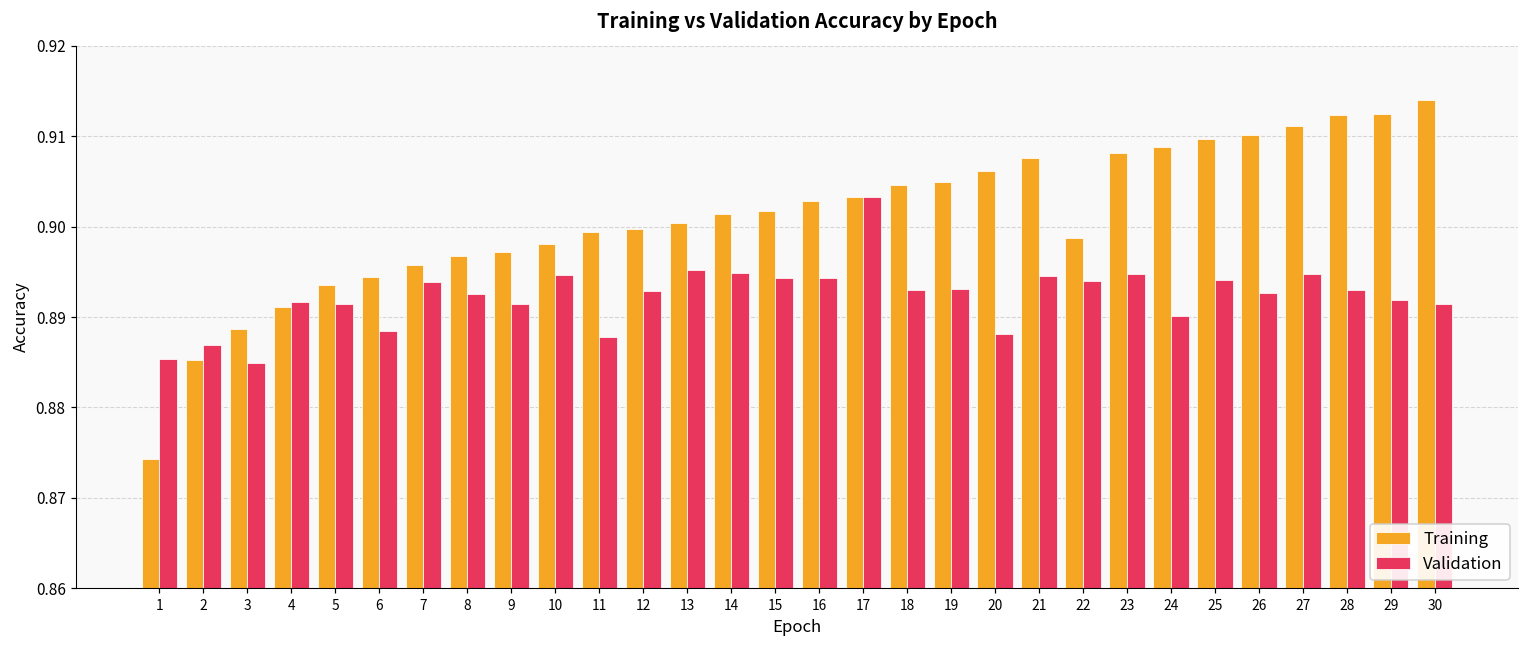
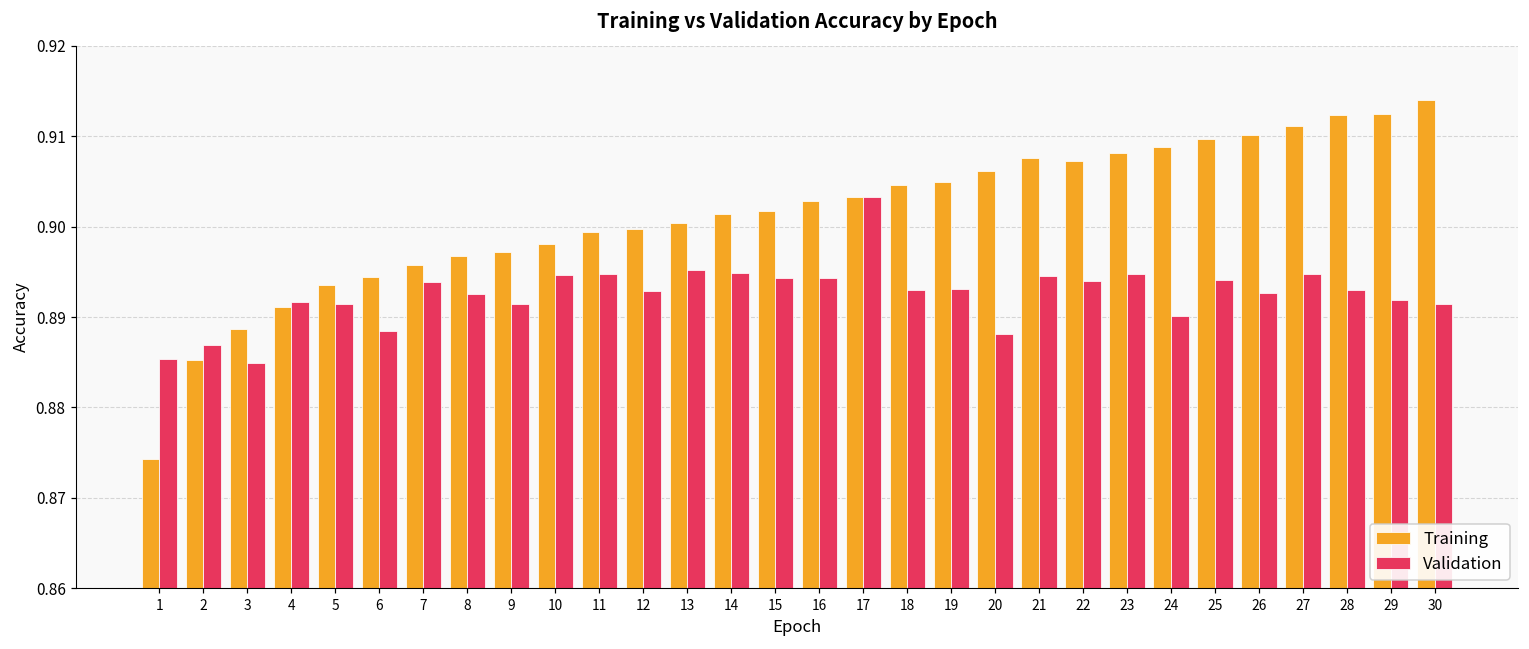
Validation, 11: 0.888 -> 0.895
Training, 22: 0.899 -> 0.907
